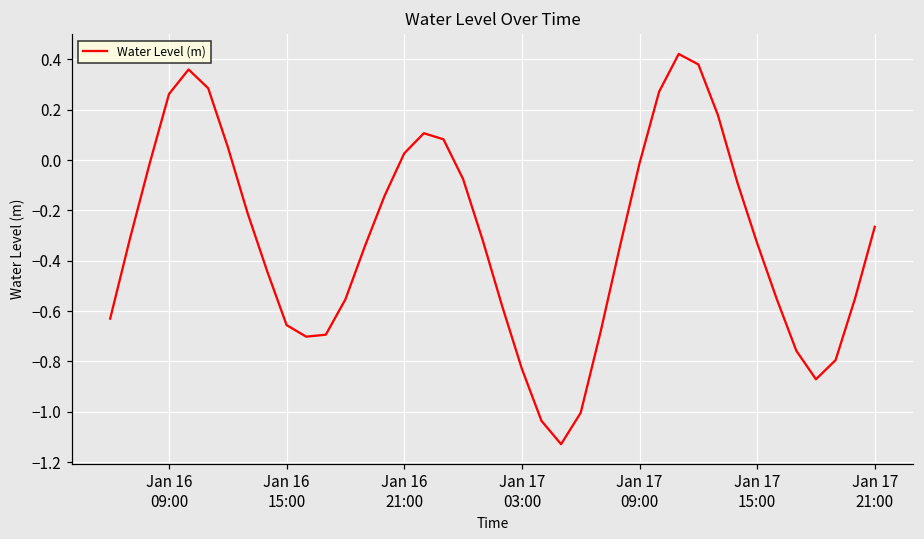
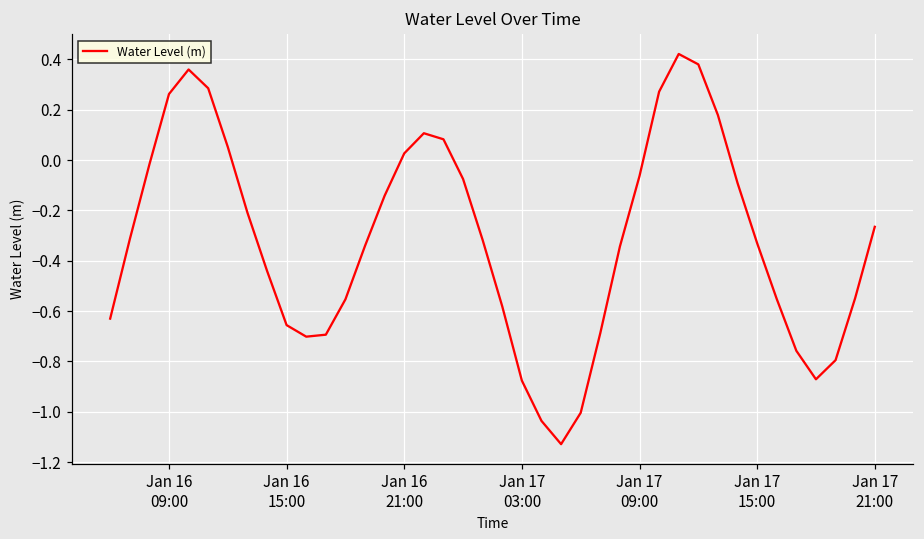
Jan 17 03:00: -0.83 -> -0.88
Jan 17 09:00: -0.01 -> -0.06
